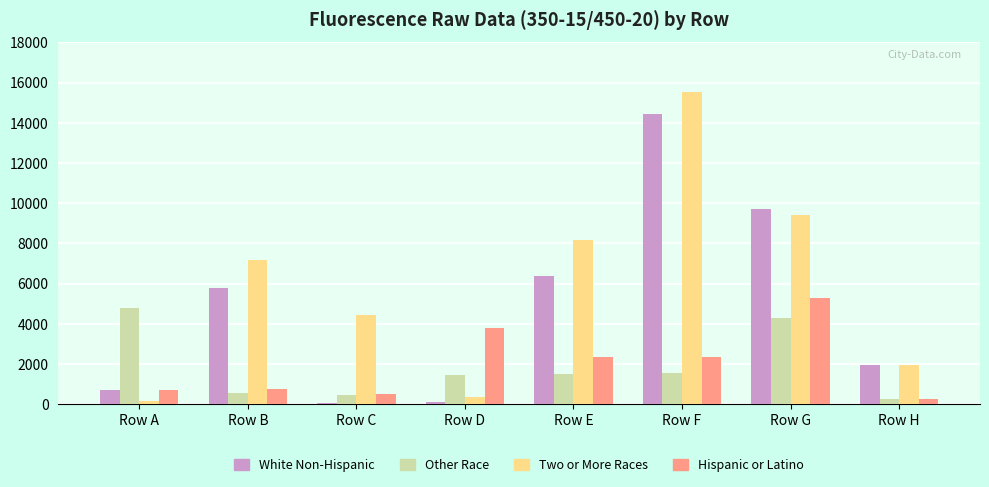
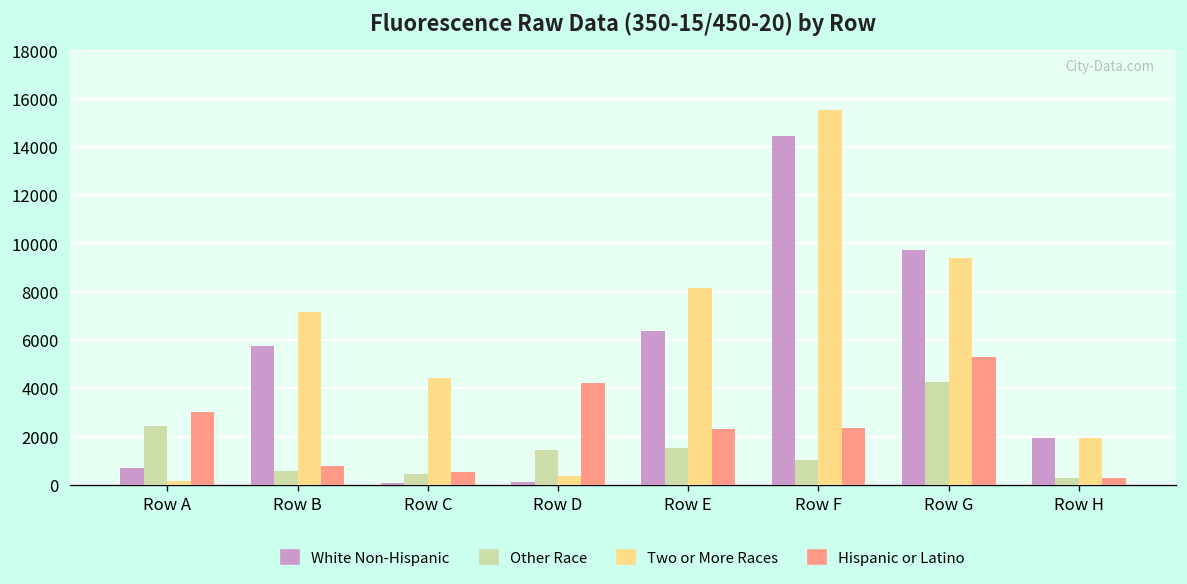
Other Race, Row A: 4800 -> 2400
Hispanic or Latino, Row A: 700 -> 3000
Hispanic or Latino, Row D: 3800 -> 4200
Other Race, Row F: 1600 -> 1000
